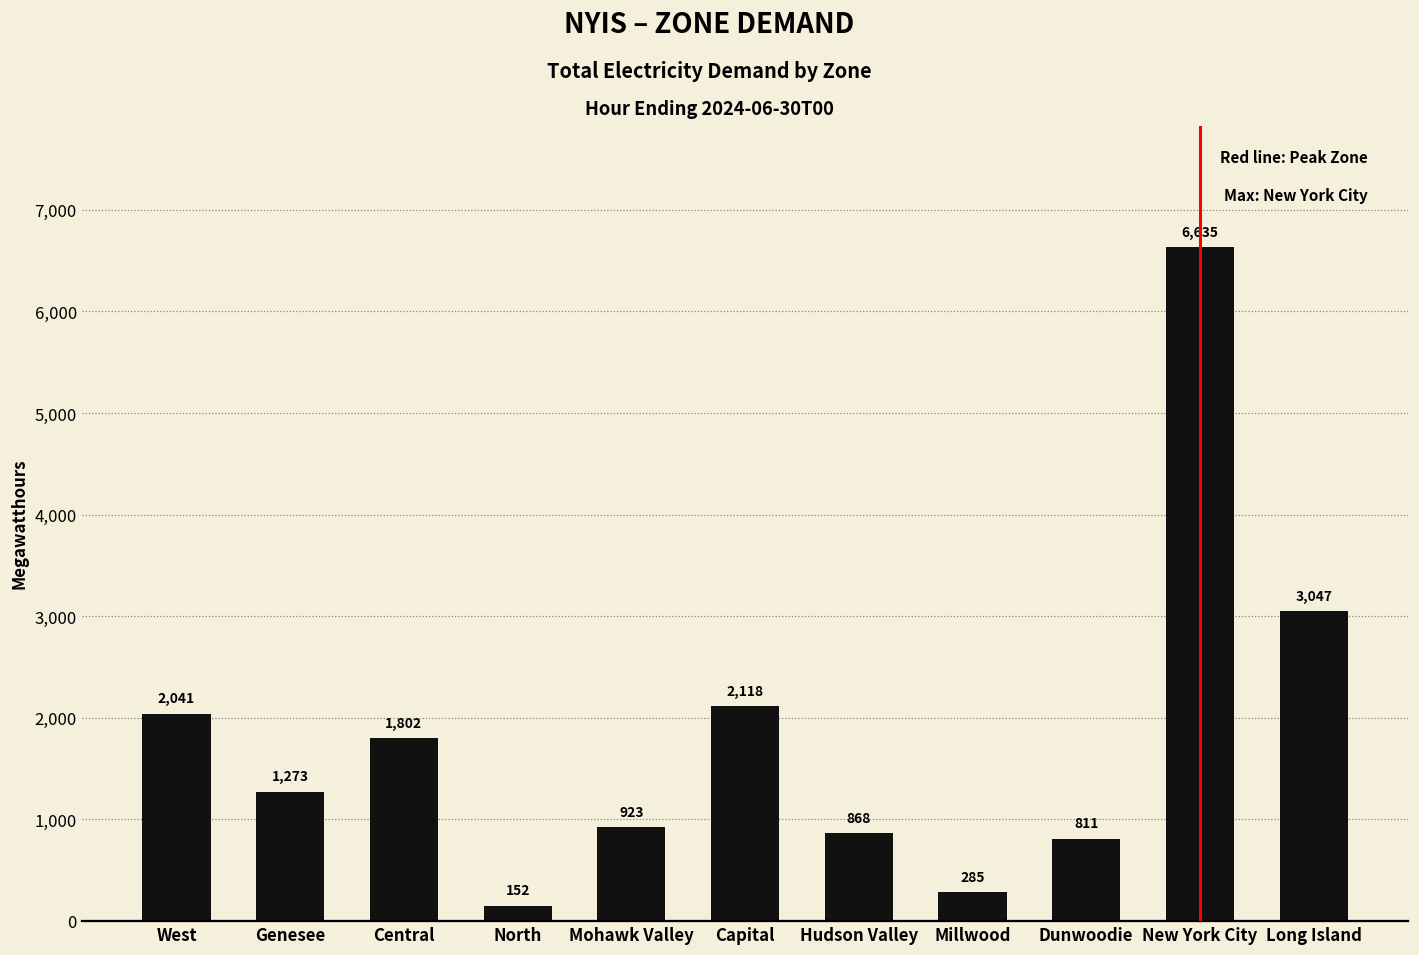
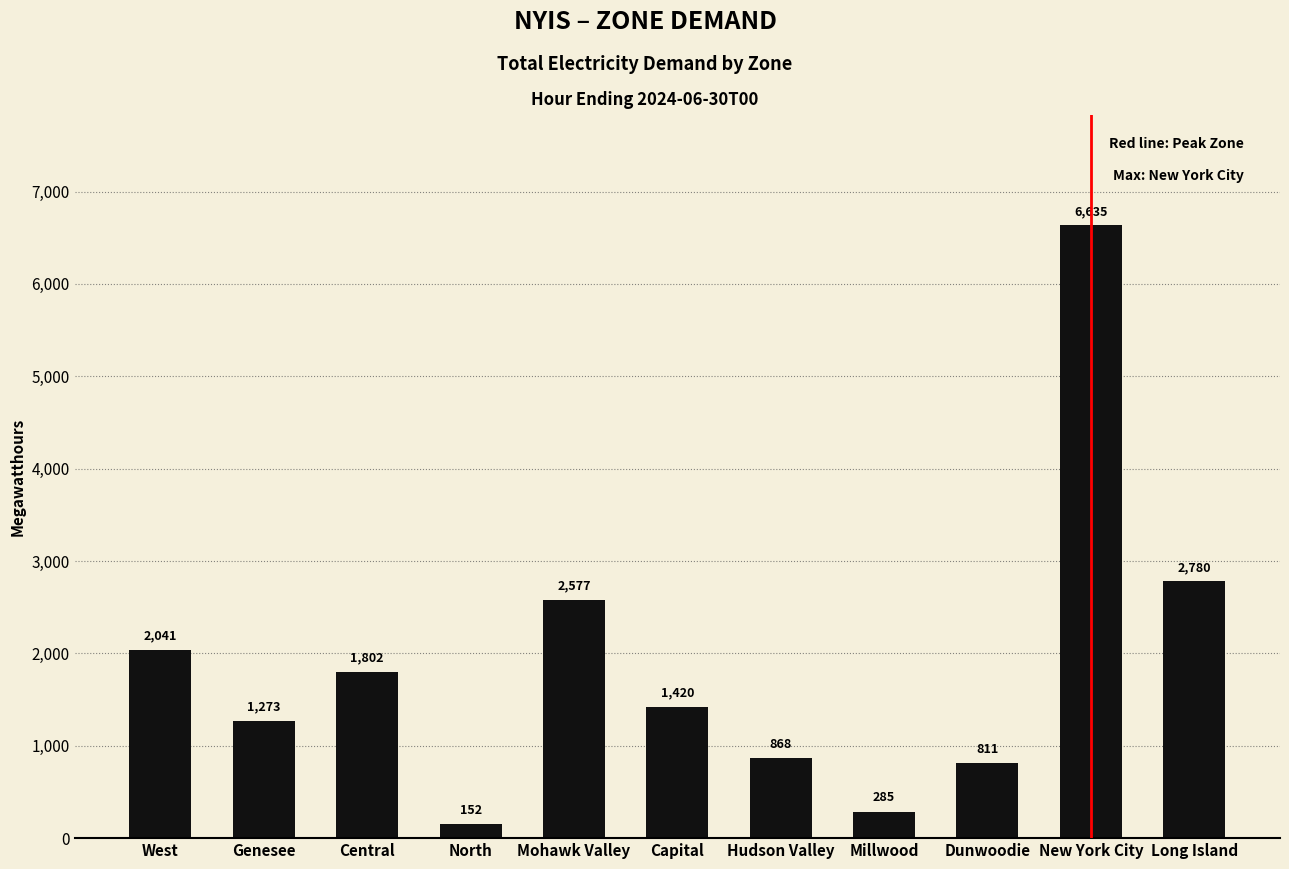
Mohawk Valley: 923 -> 2,577
Capital: 2,118 -> 1,420
Long Island: 3,047 -> 2,780
